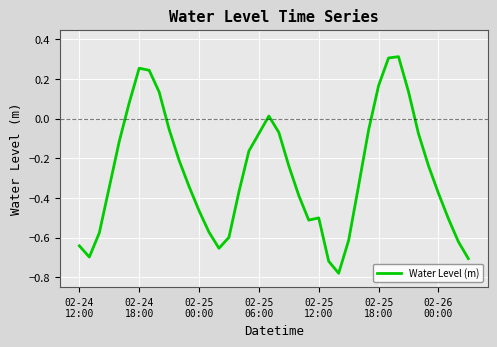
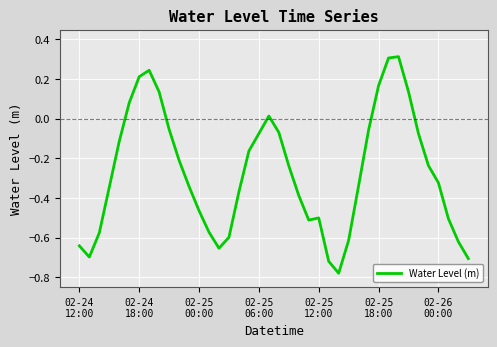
02-24 18:00: 0.25 -> 0.21
02-26 00:00: -0.38 -> -0.32
